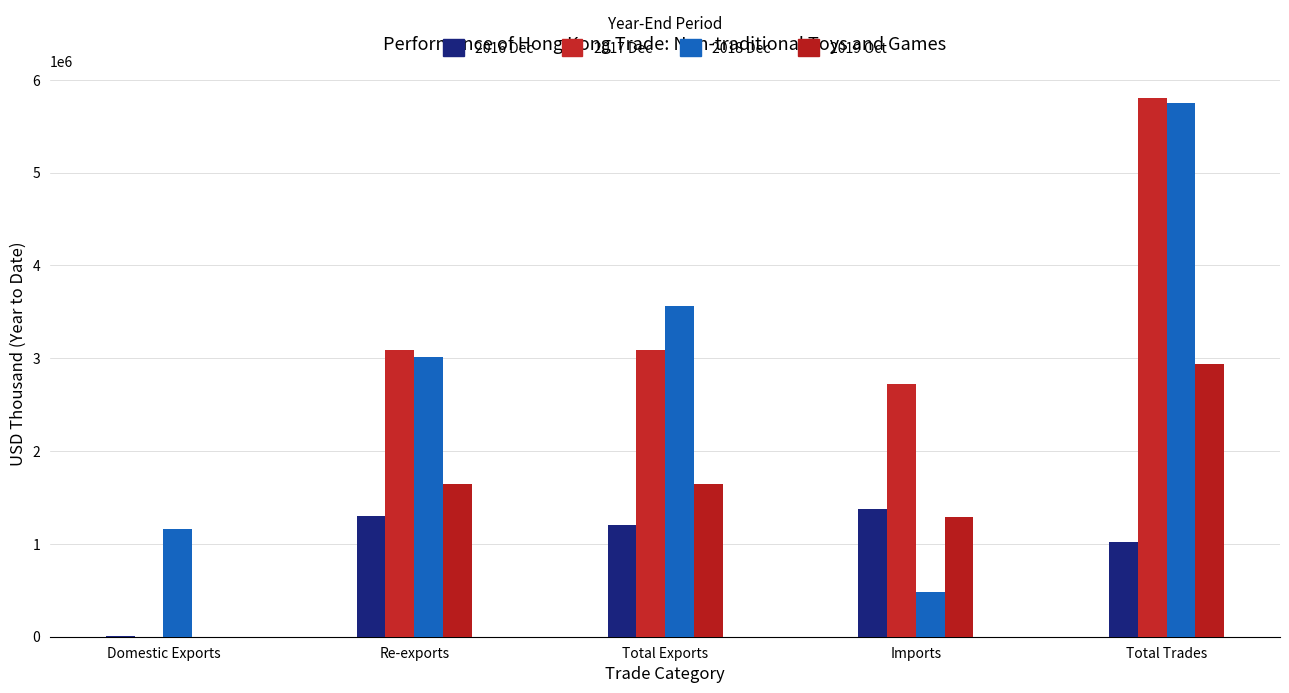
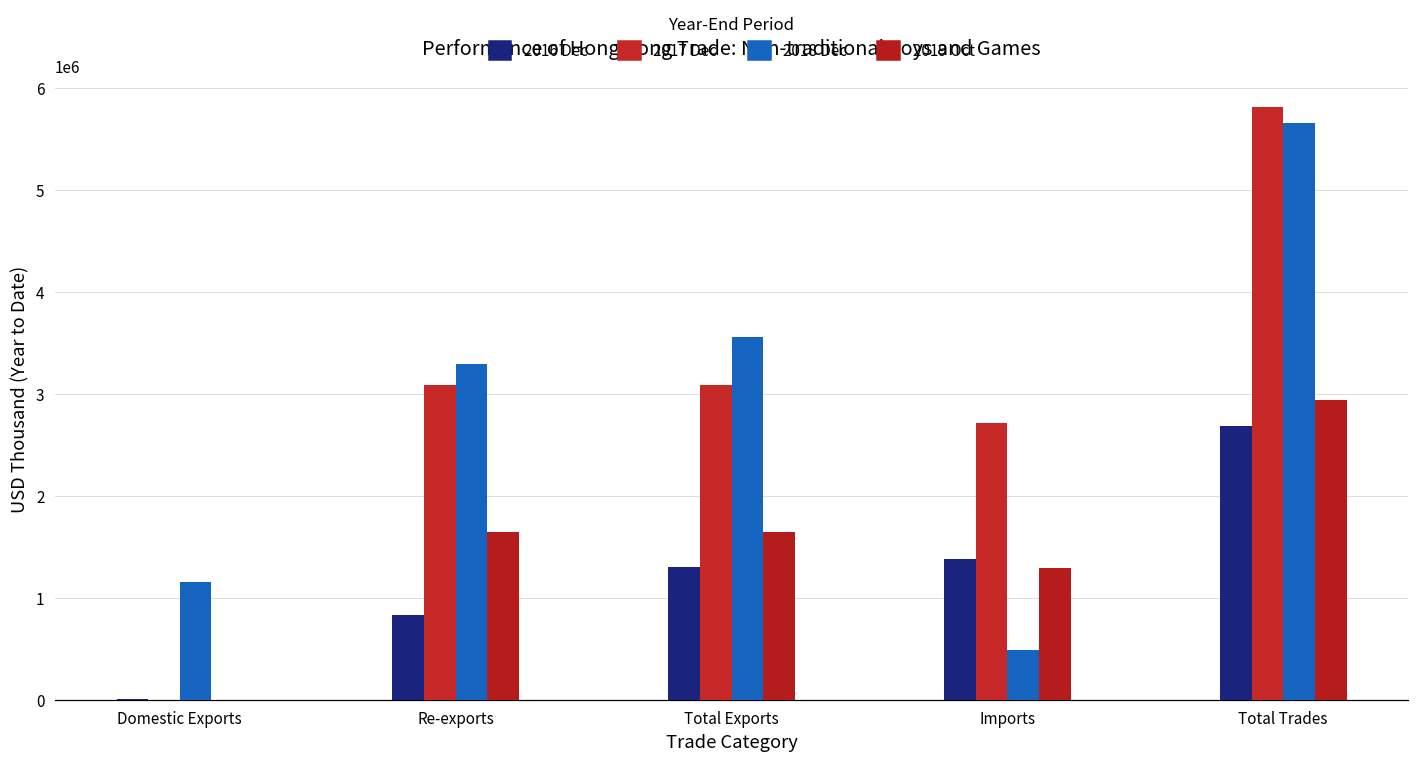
2016 Dec, Re-exports: 1300000 -> 800000
2018 Dec, Re-exports: 3000000 -> 3300000
2016 Dec, Total Exports: 1200000 -> 1300000
2016 Dec, Total Trades: 1000000 -> 2700000
2018 Dec, Total Trades: 5800000 -> 5700000
